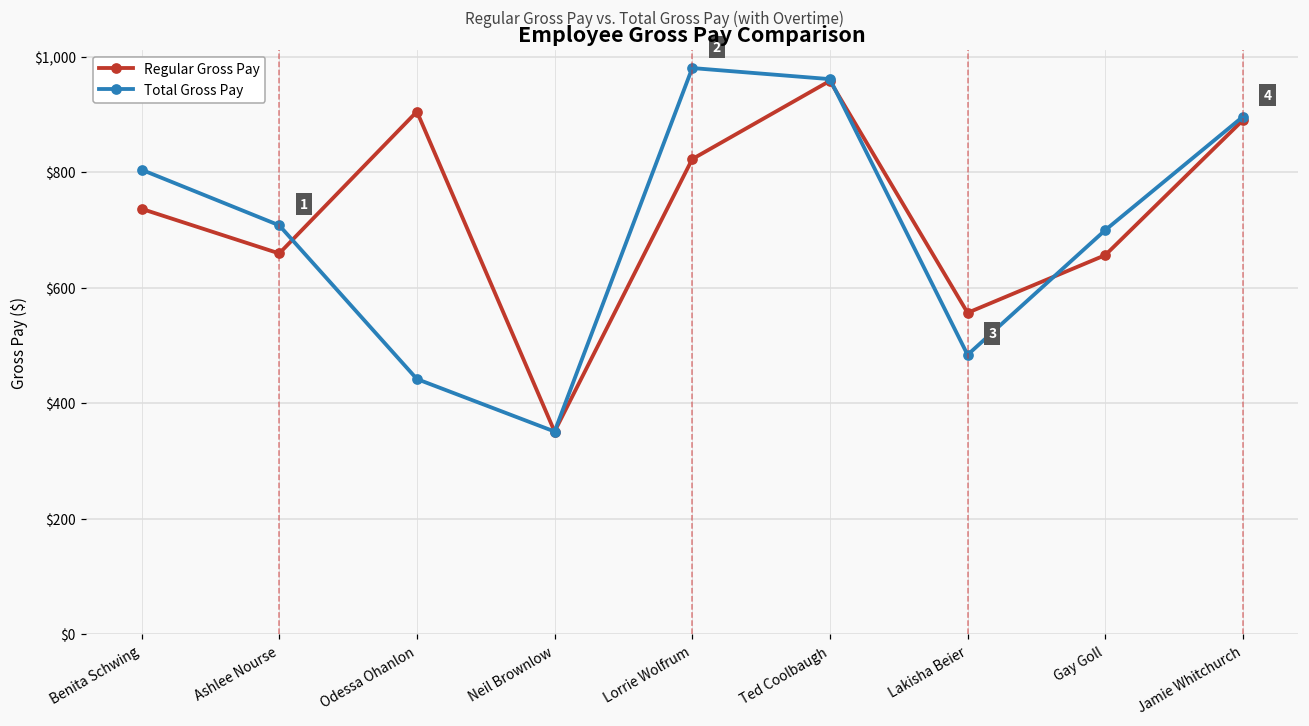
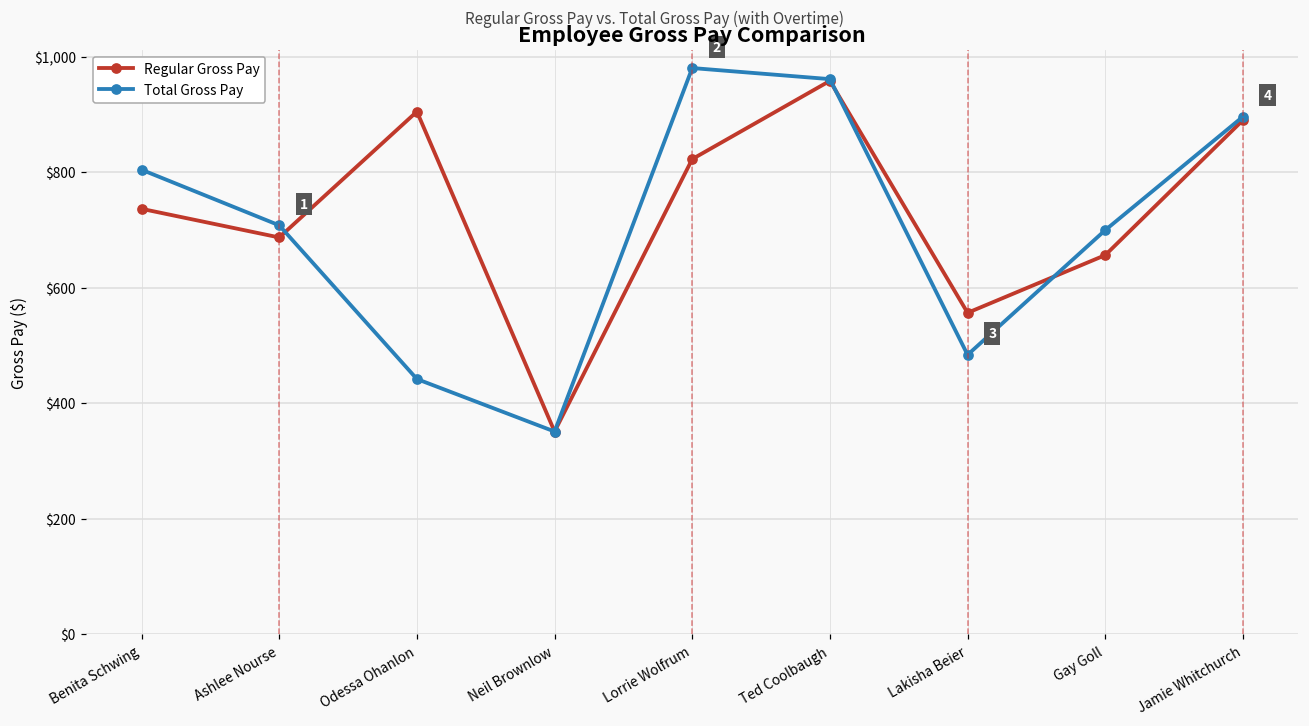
Regular Gross Pay, Ashlee Nourse: $660 -> $690
